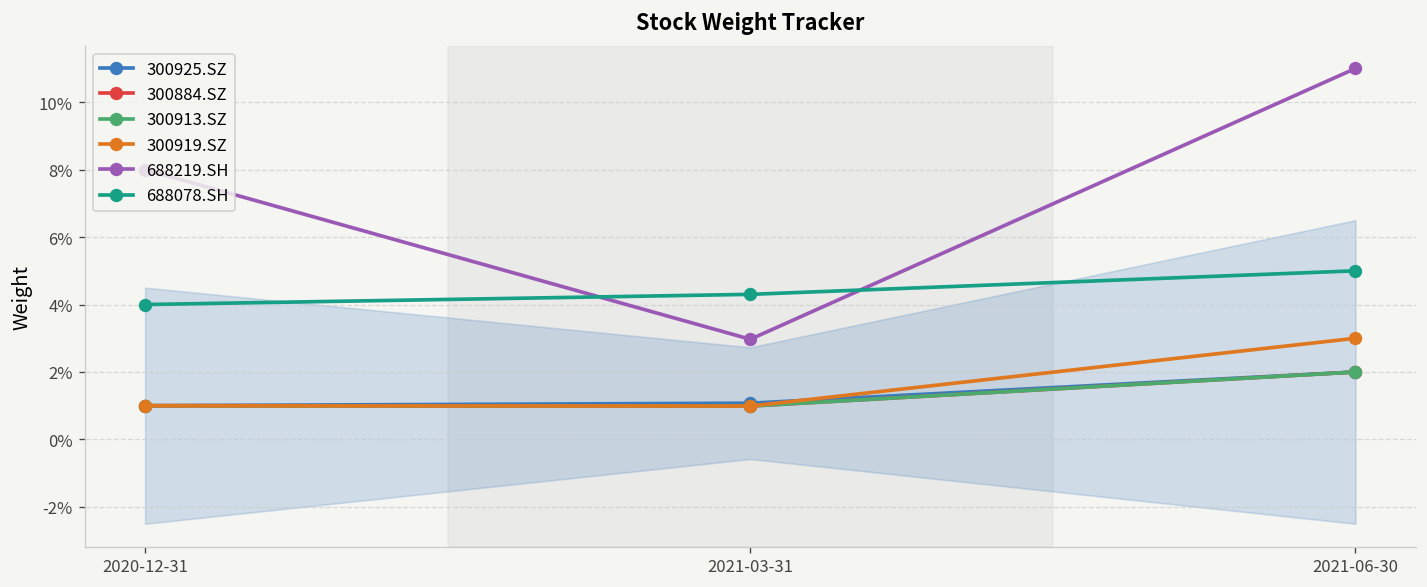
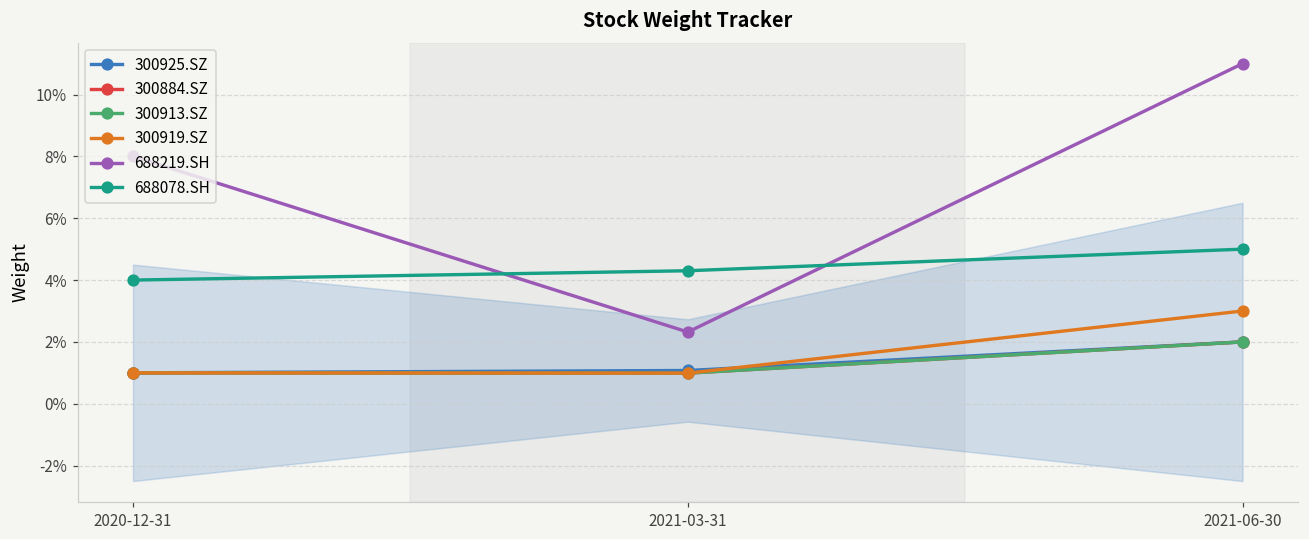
688219.SH, 2021-03-31: 3.0% -> 2.3%
